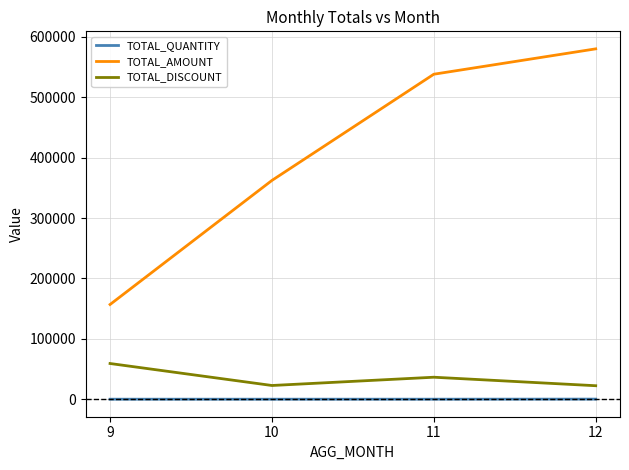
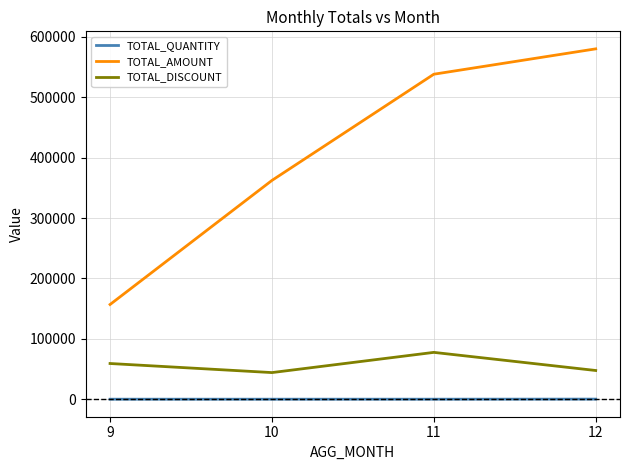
TOTAL_DISCOUNT, 10: 20000 -> 40000
TOTAL_DISCOUNT, 11: 40000 -> 80000
TOTAL_DISCOUNT, 12: 20000 -> 50000
